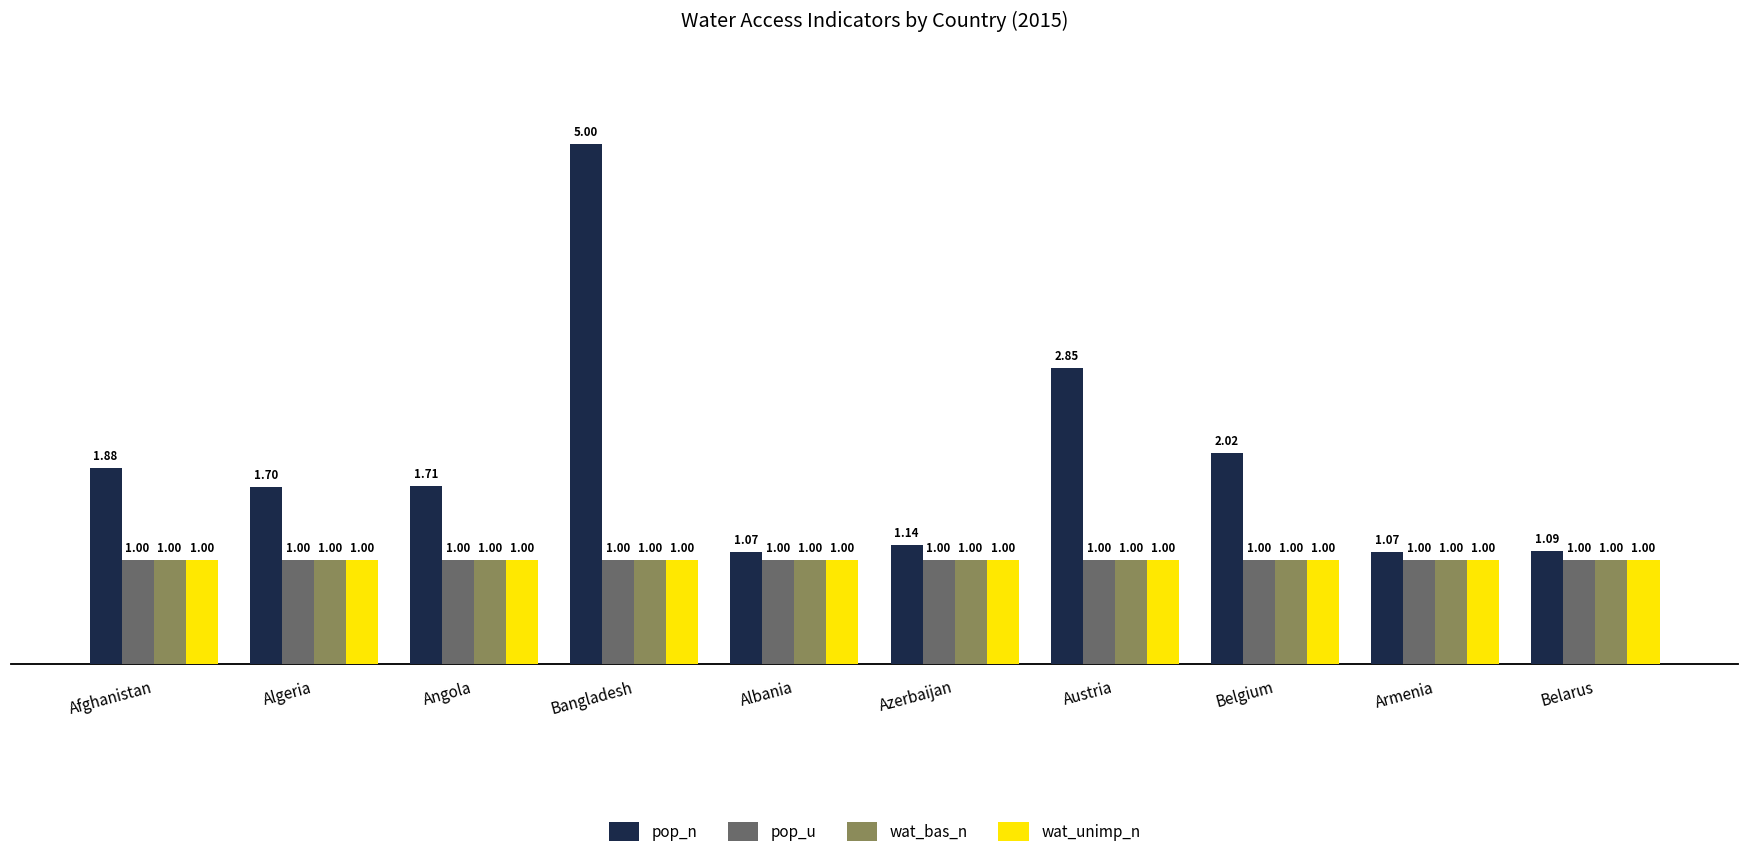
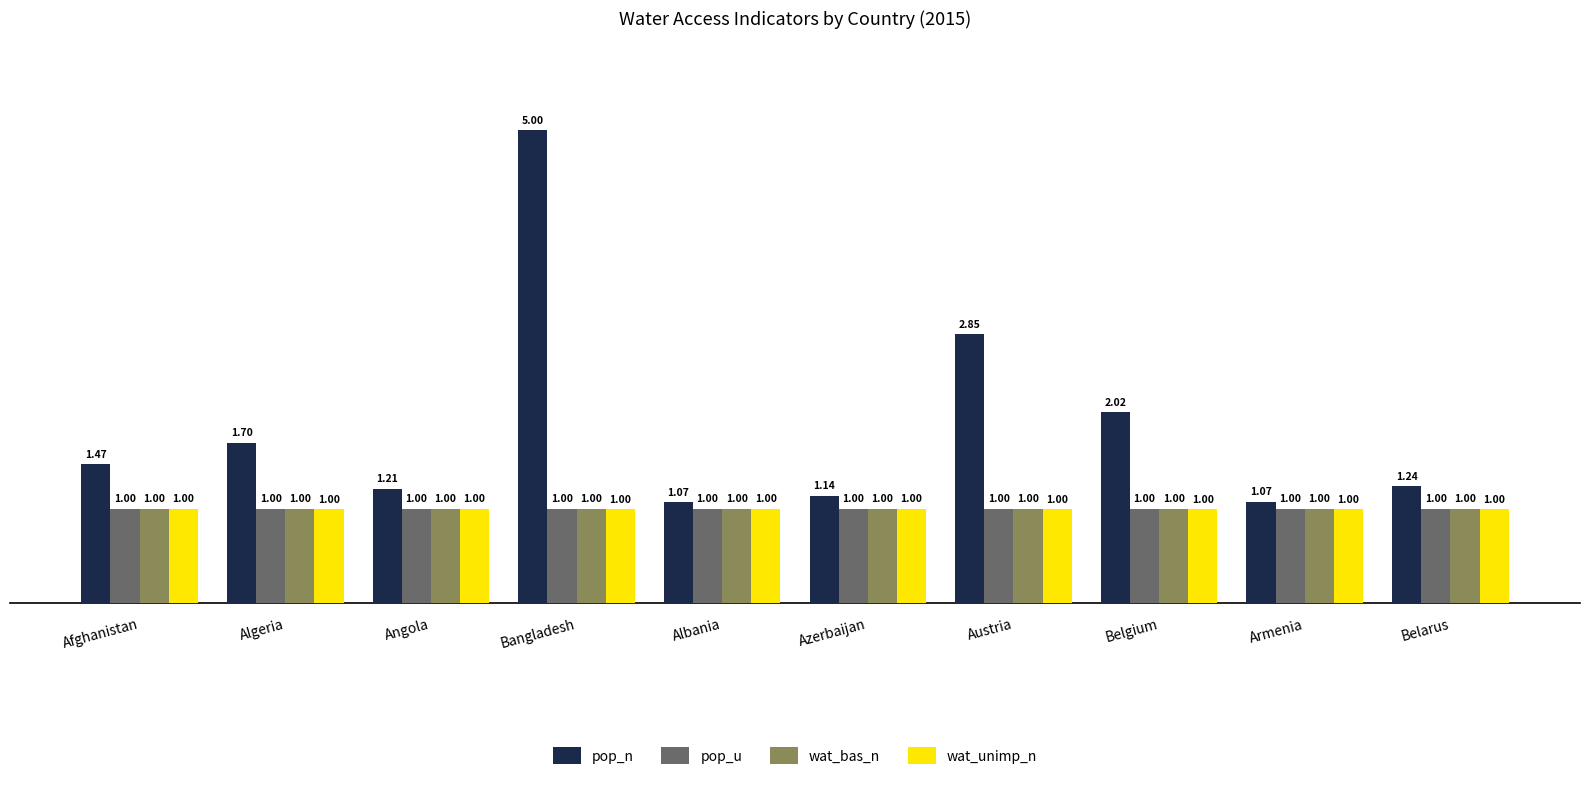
pop_n, Afghanistan: 1.88 -> 1.47
pop_n, Angola: 1.71 -> 1.21
pop_n, Belarus: 1.09 -> 1.24
